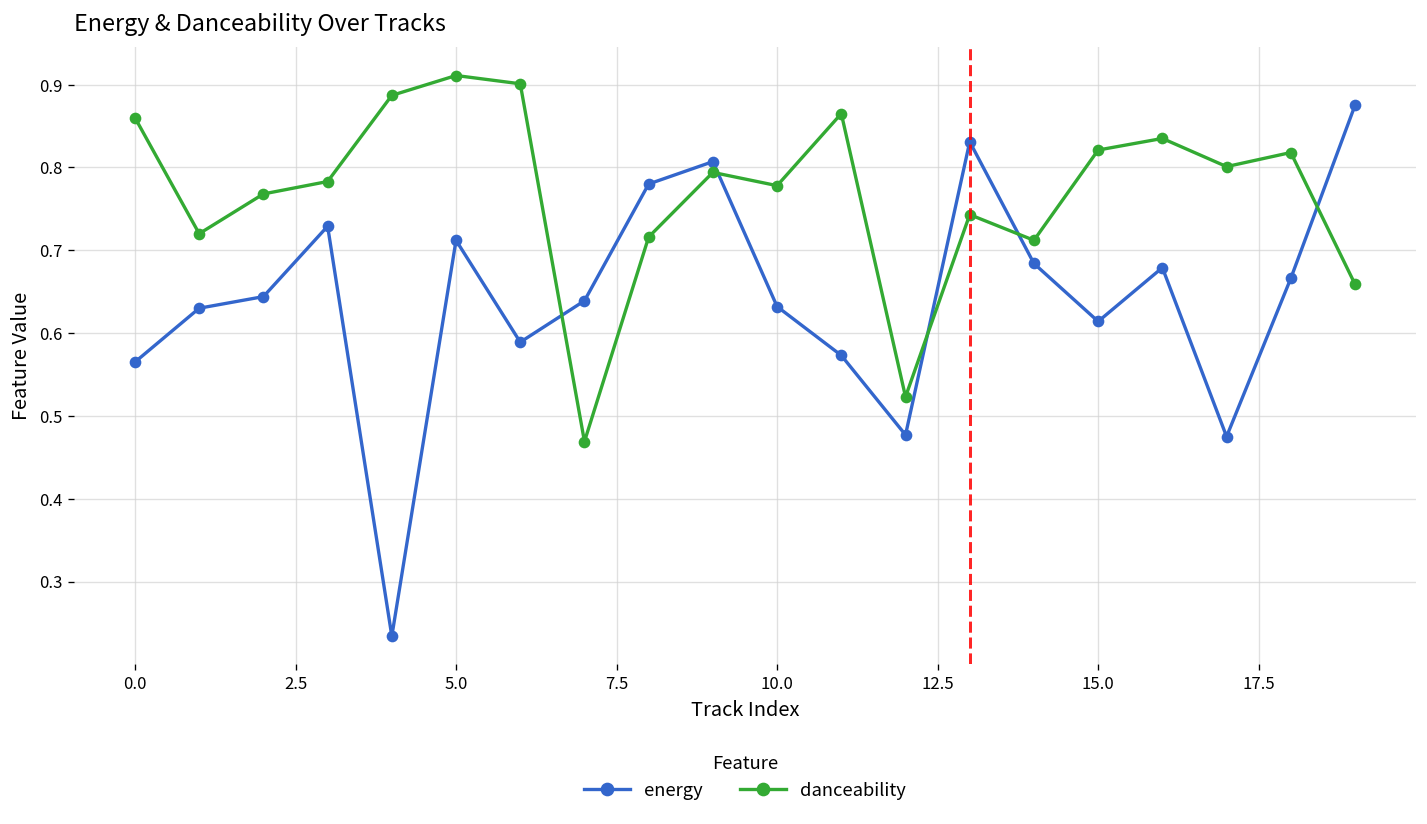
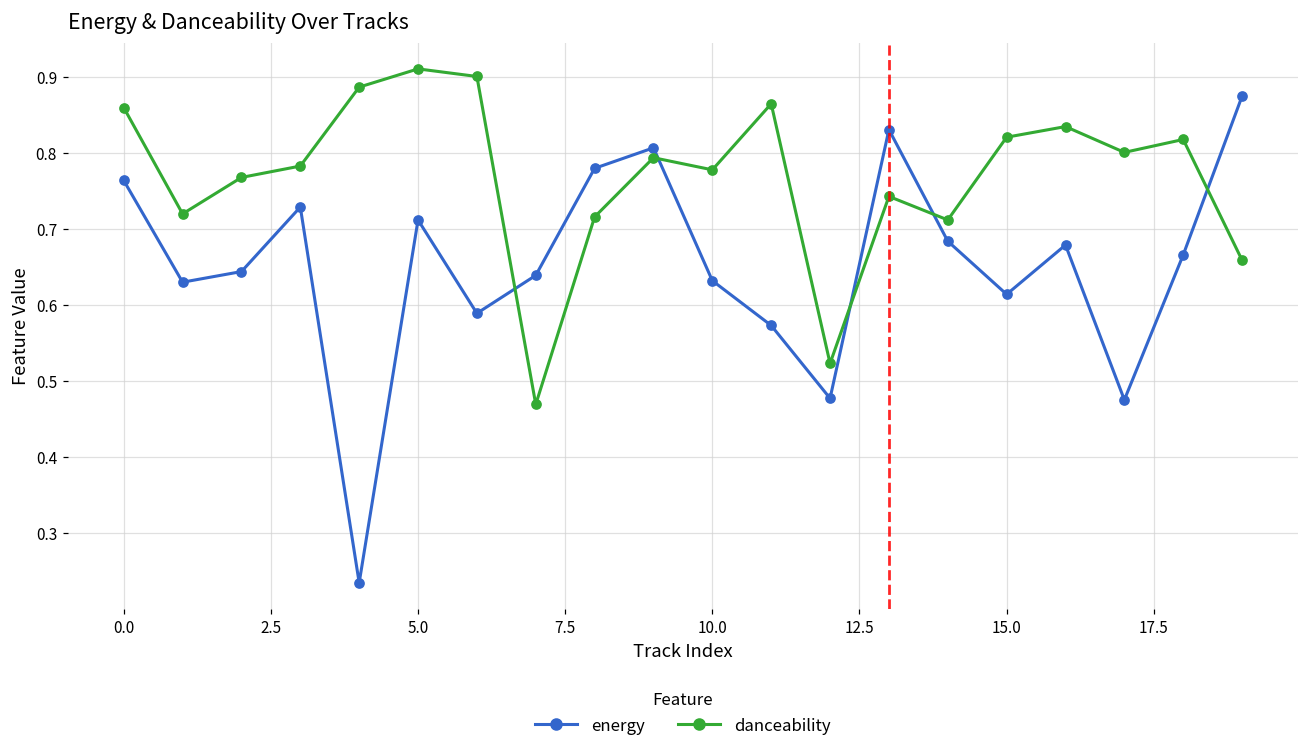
energy, 0.0: 0.57 -> 0.76
